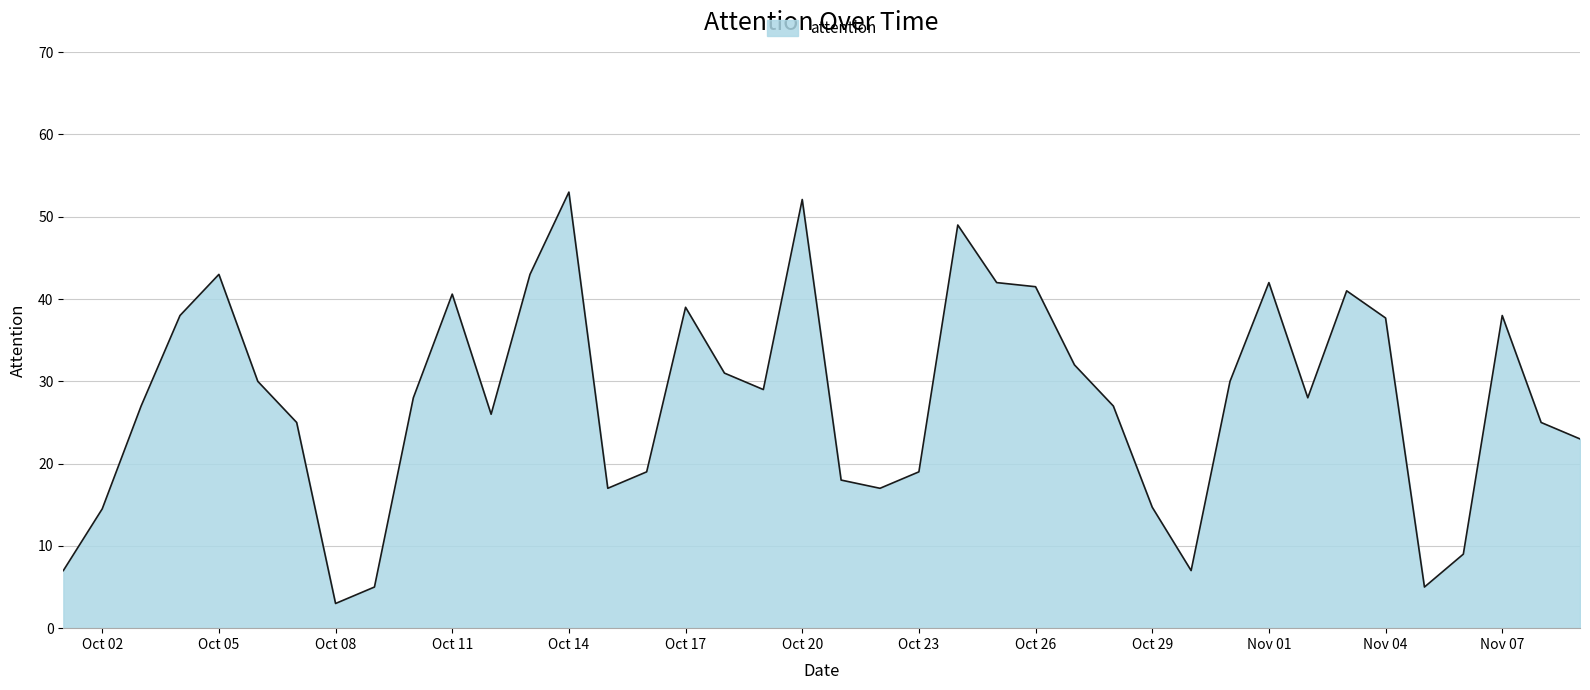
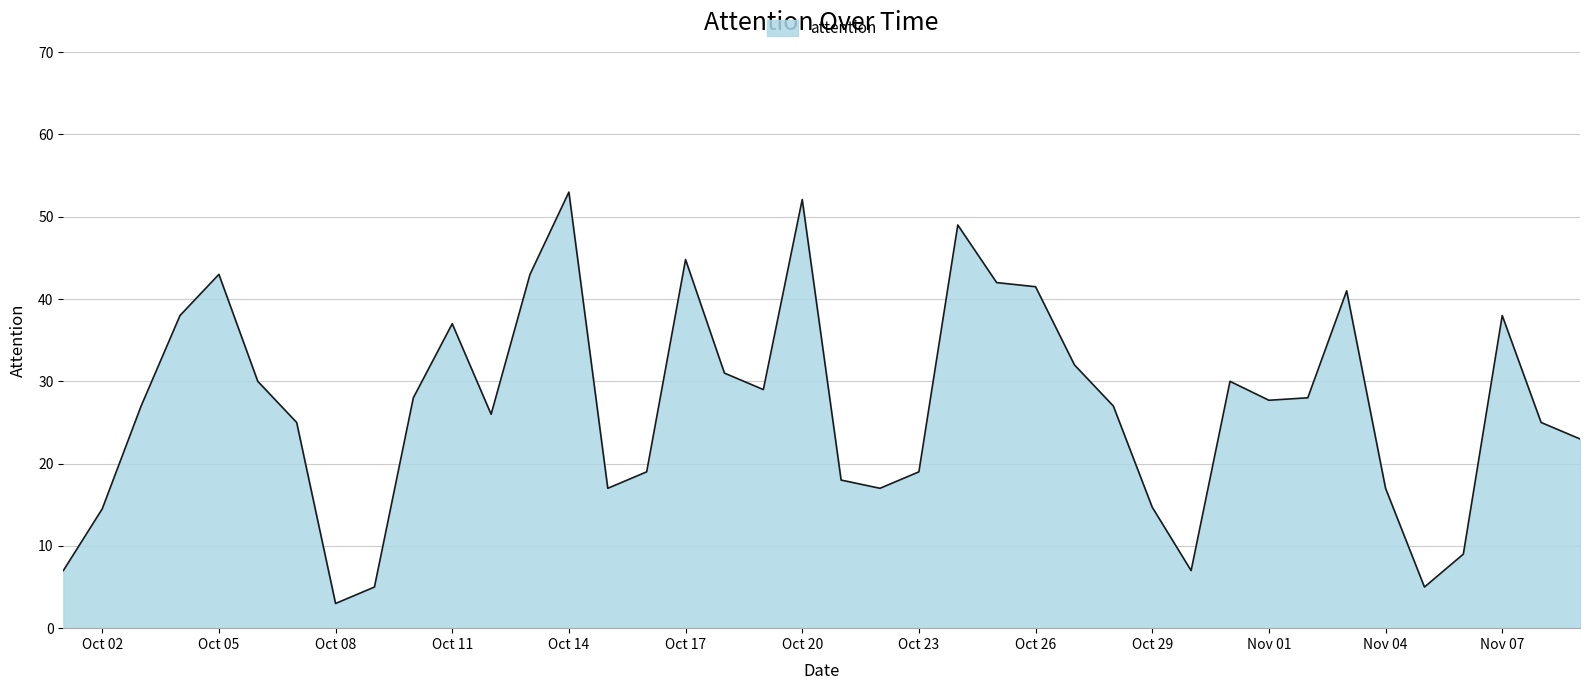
Oct 11: 41 -> 37
Oct 17: 39 -> 45
Nov 01: 42 -> 28
Nov 04: 38 -> 17
